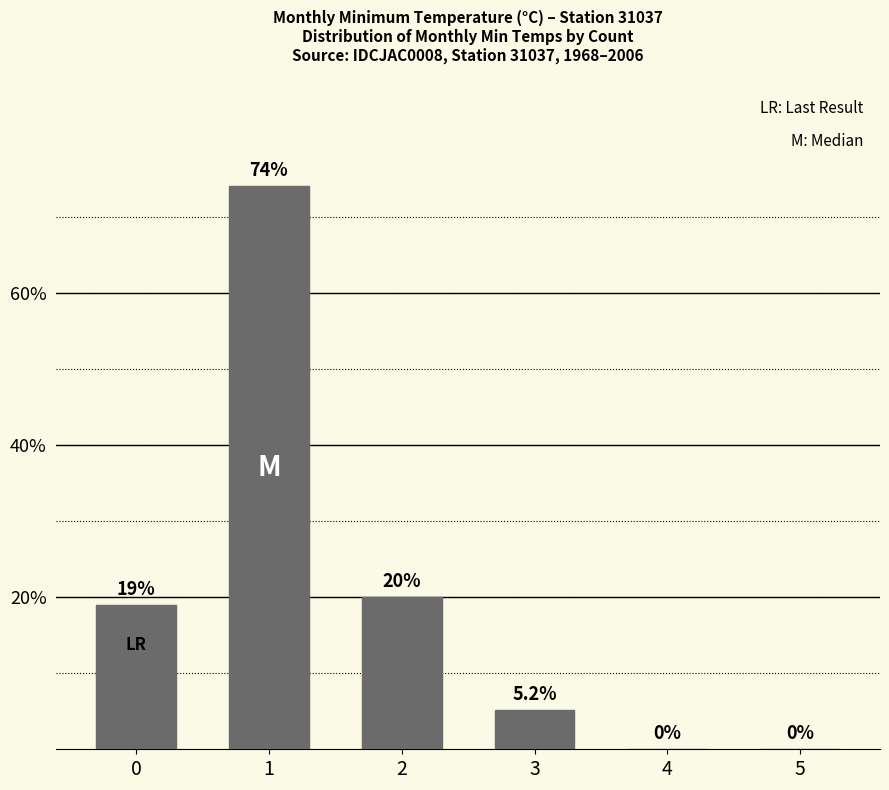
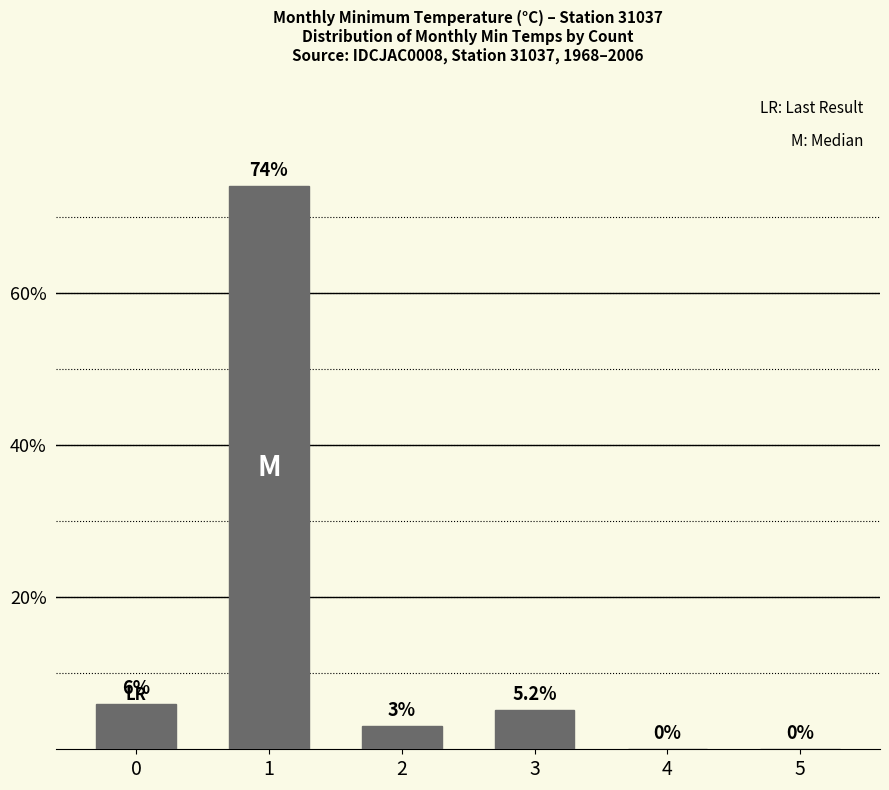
0: 19% -> 6%
2: 20% -> 3%
